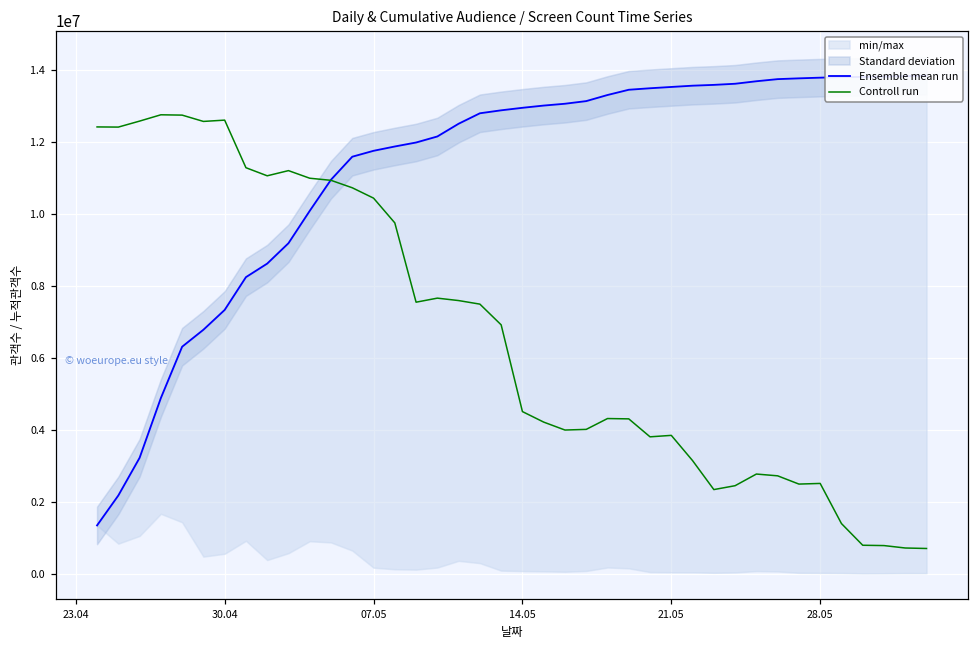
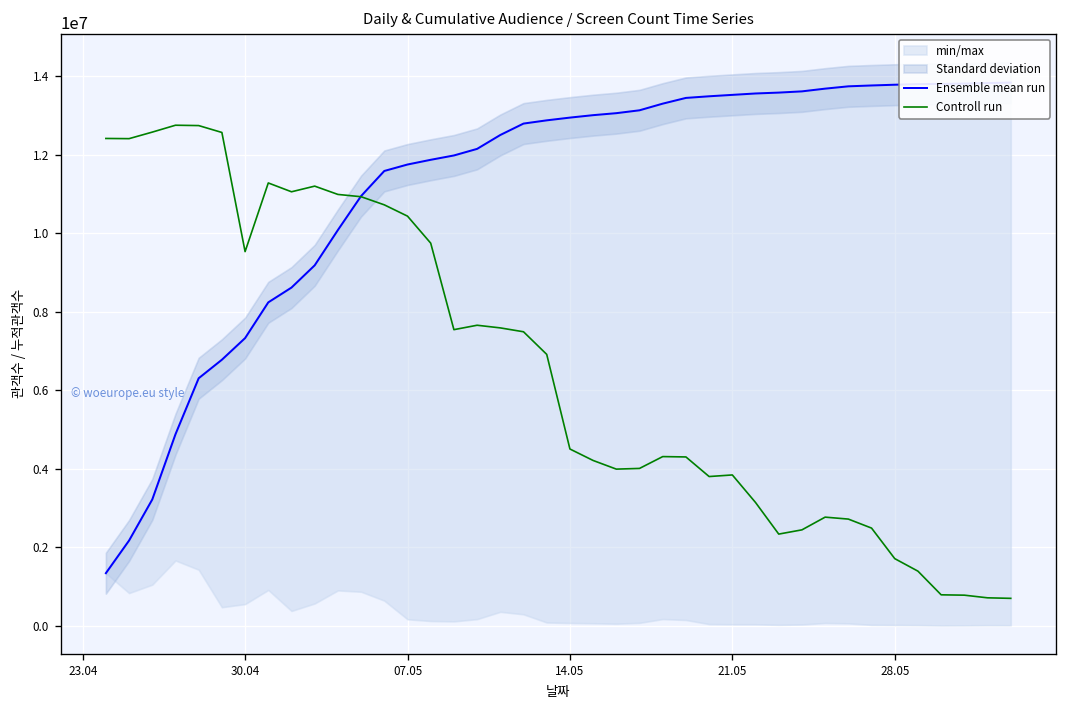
Controll run, 30.04: 12600000 -> 9500000
Controll run, 28.05: 2500000 -> 1700000
